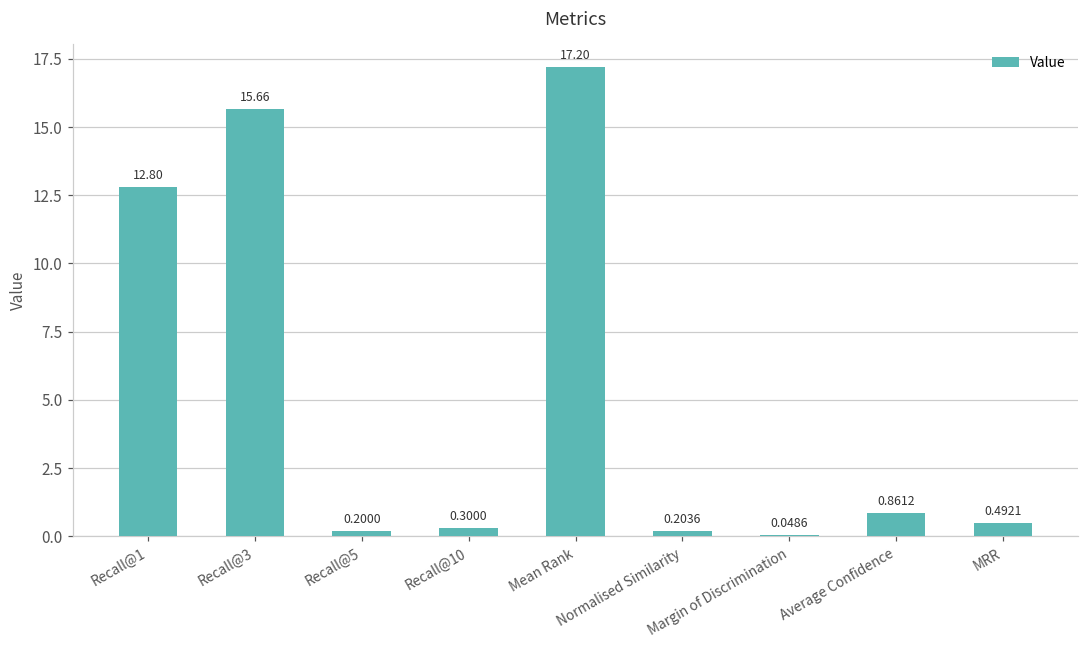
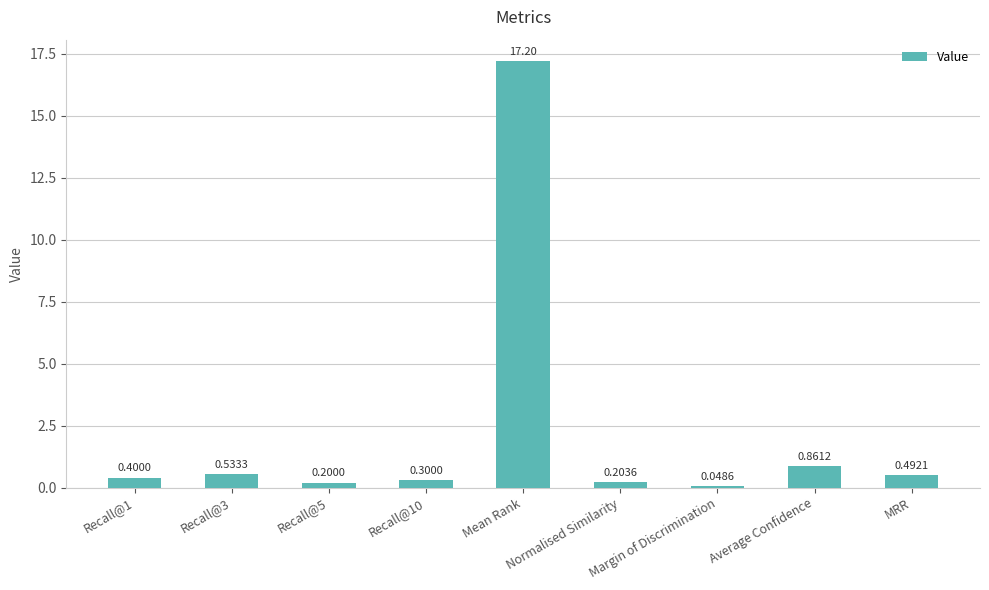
Recall@1: 12.80 -> 0.4000
Recall@3: 15.66 -> 0.5333
